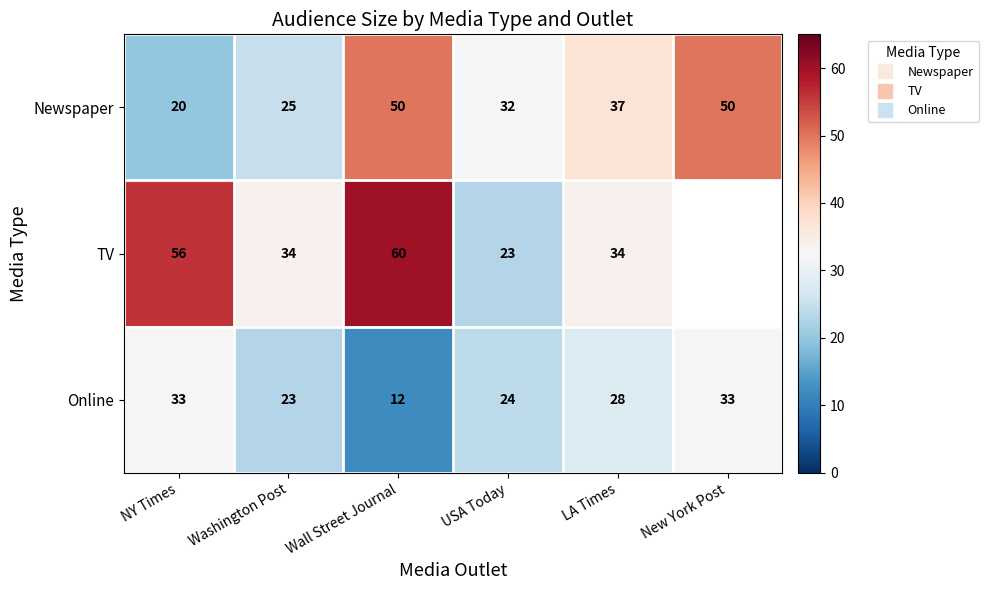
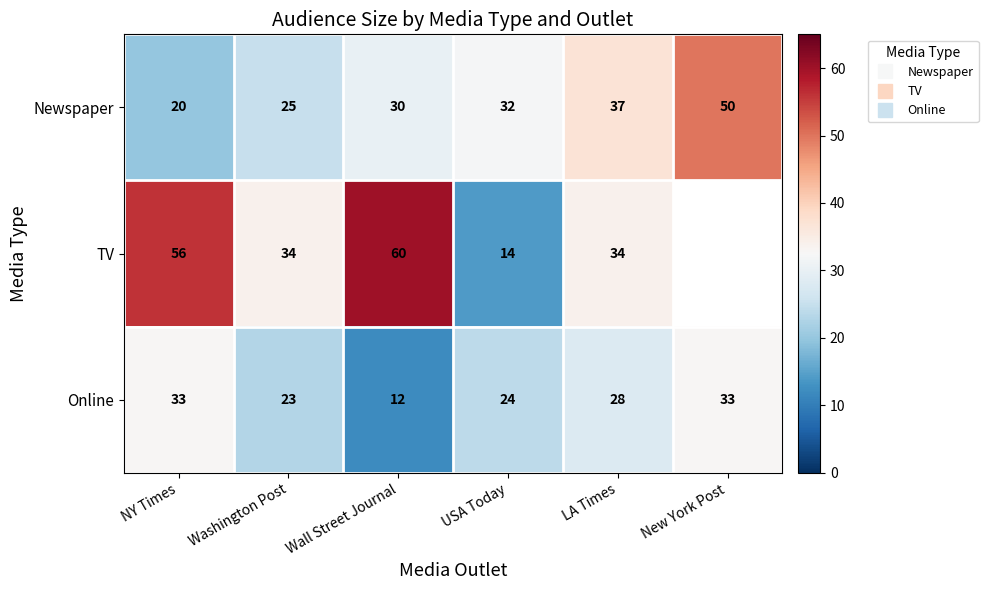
Newspaper, Wall Street Journal: 50 -> 30
TV, USA Today: 23 -> 14
